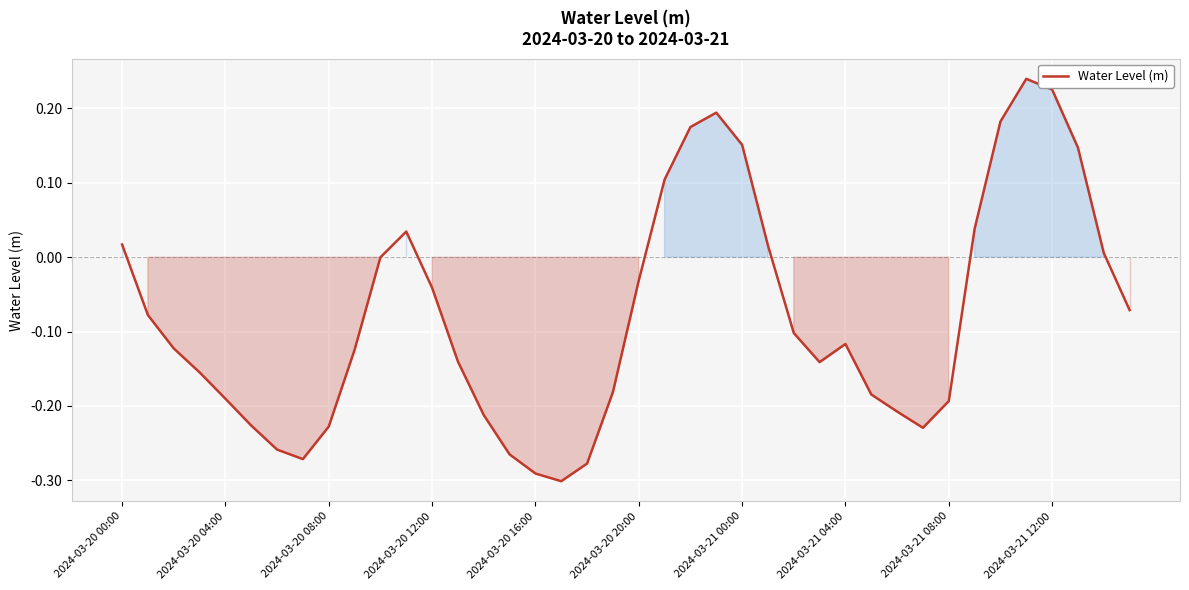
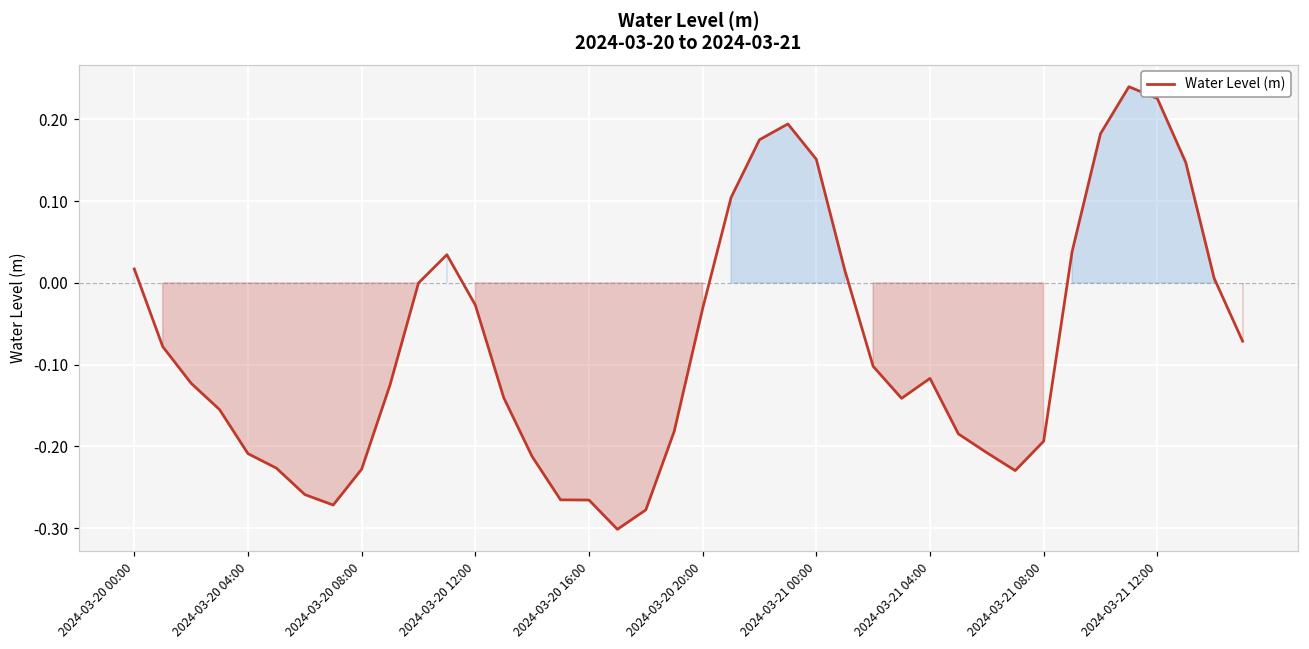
2024-03-20 04:00: -0.19 -> -0.21
2024-03-20 12:00: -0.04 -> -0.03
2024-03-20 16:00: -0.29 -> -0.27
